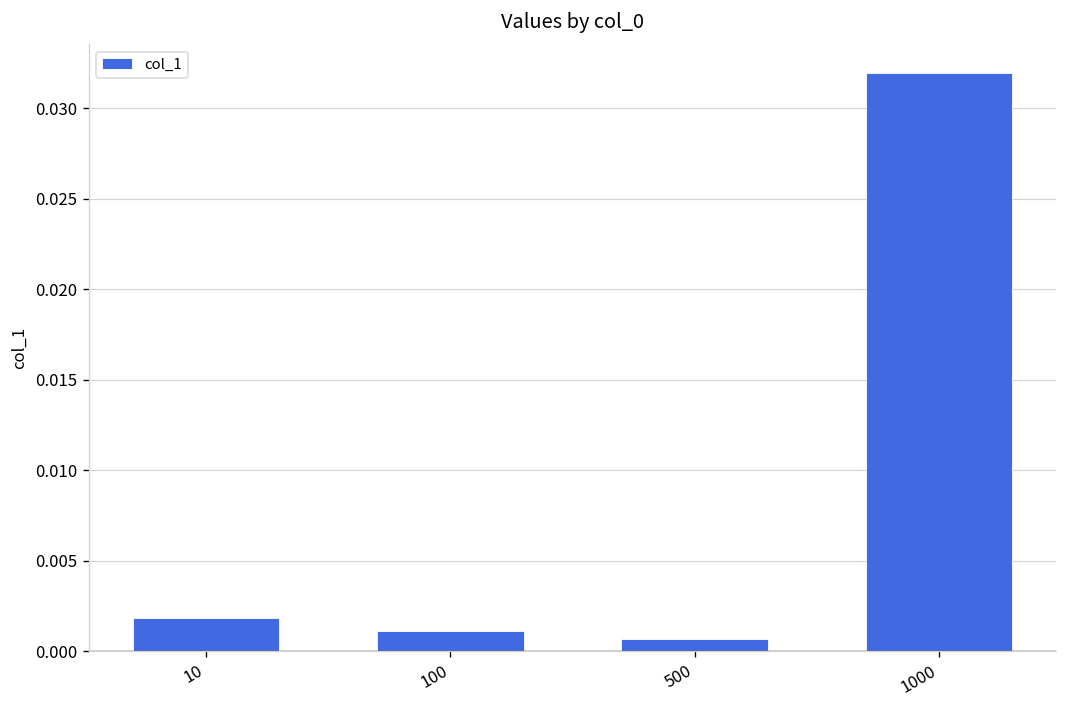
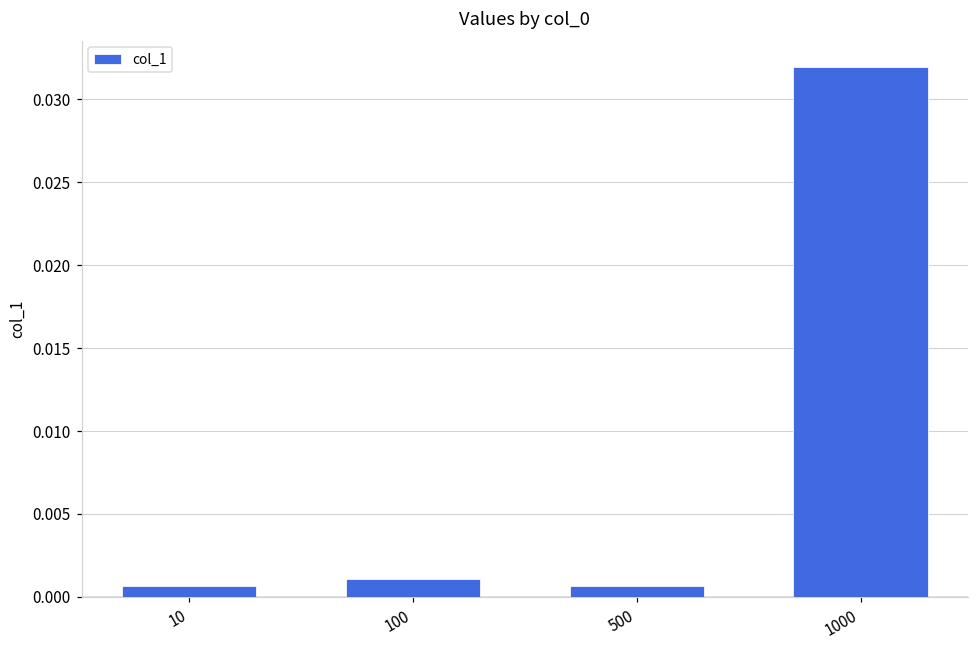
10: 0.0018 -> 0.0006
